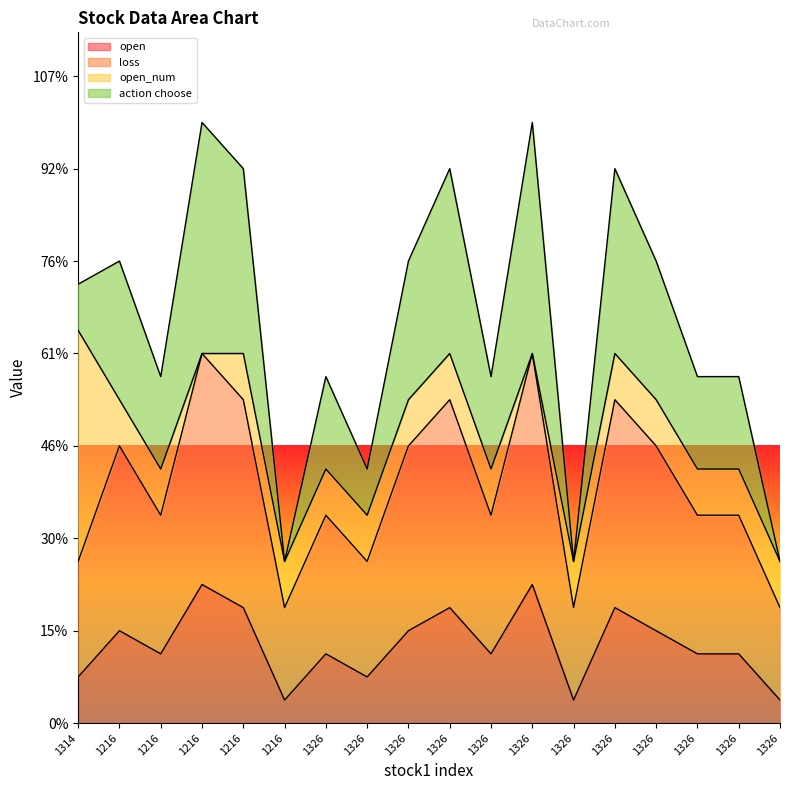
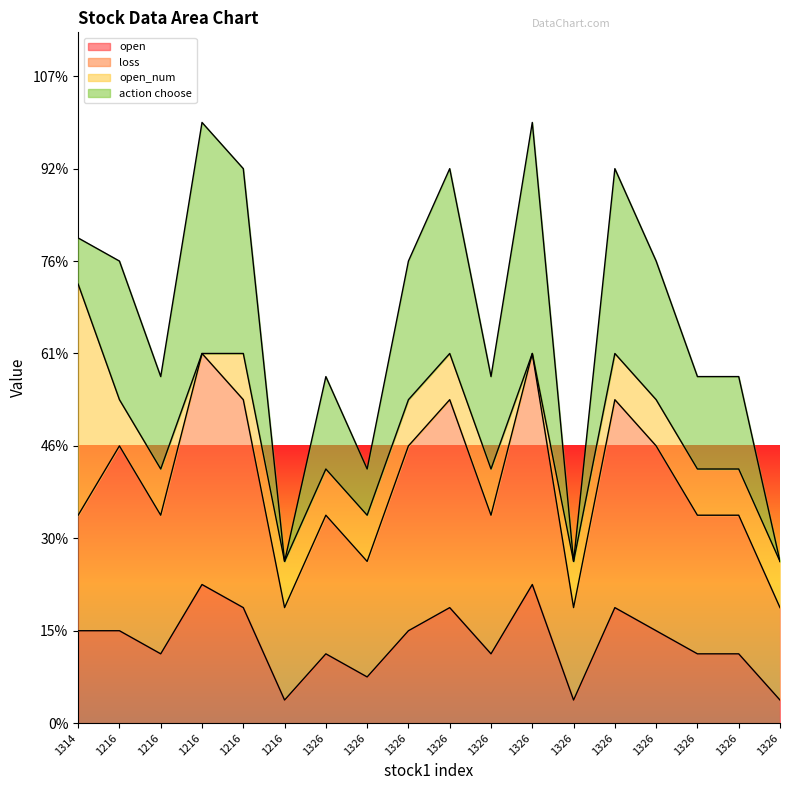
open, 1314: 8% -> 15%
